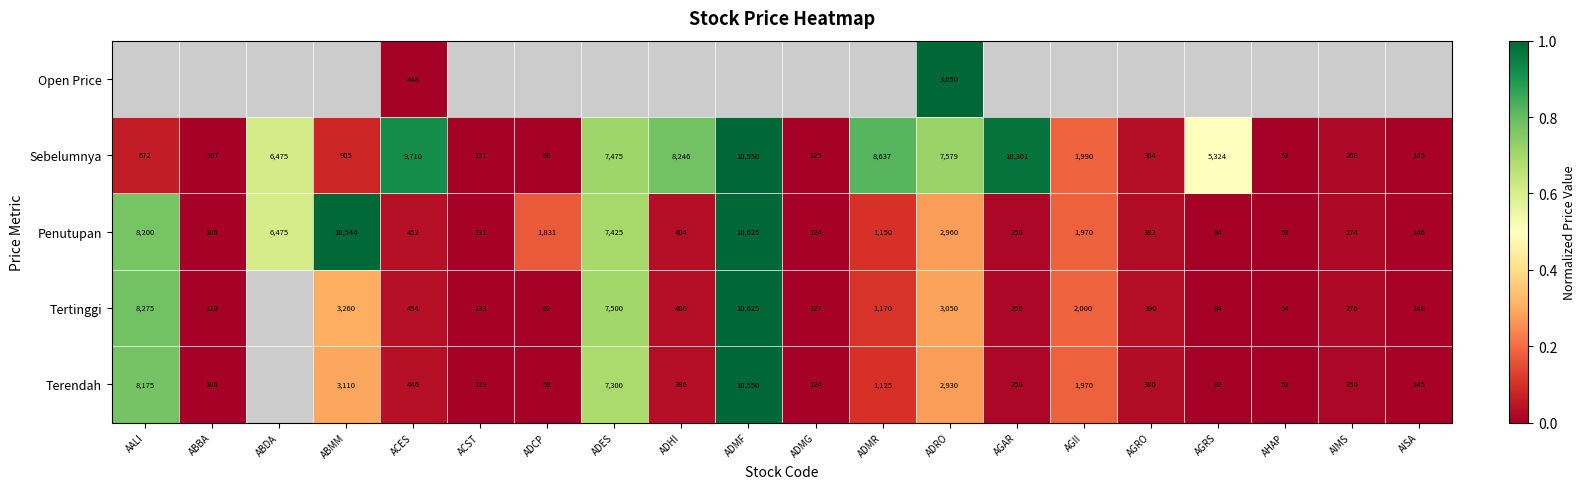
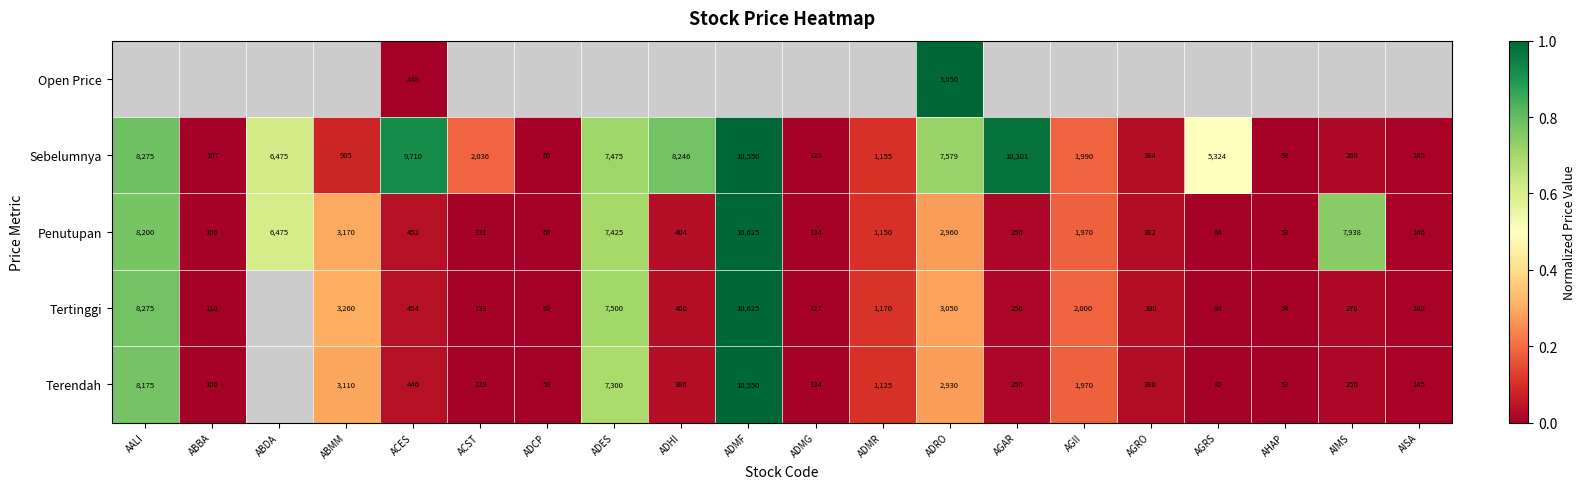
Sebelumnya, AALI: 672 -> 8,275
Sebelumnya, ACST: 131 -> 2,036
Sebelumnya, ADMR: 8,637 -> 1,155
Penutupan, ABMM: 10,544 -> 3,170
Penutupan, ADCP: 1,831 -> 60
Penutupan, AIMS: 274 -> 7,938
